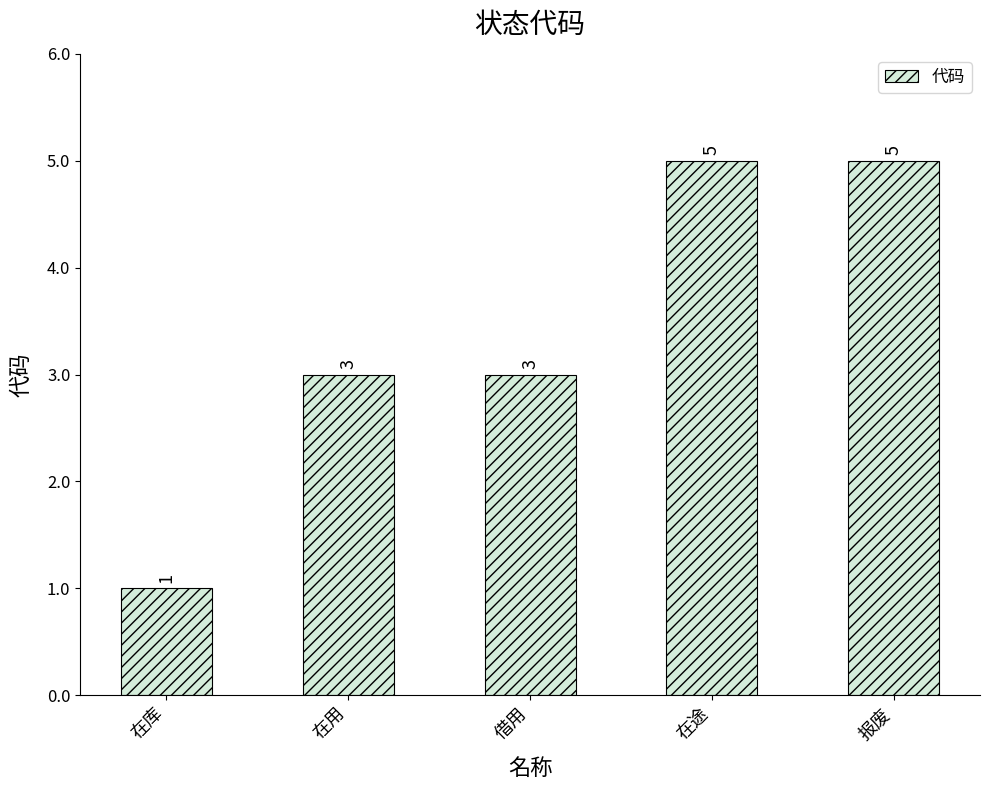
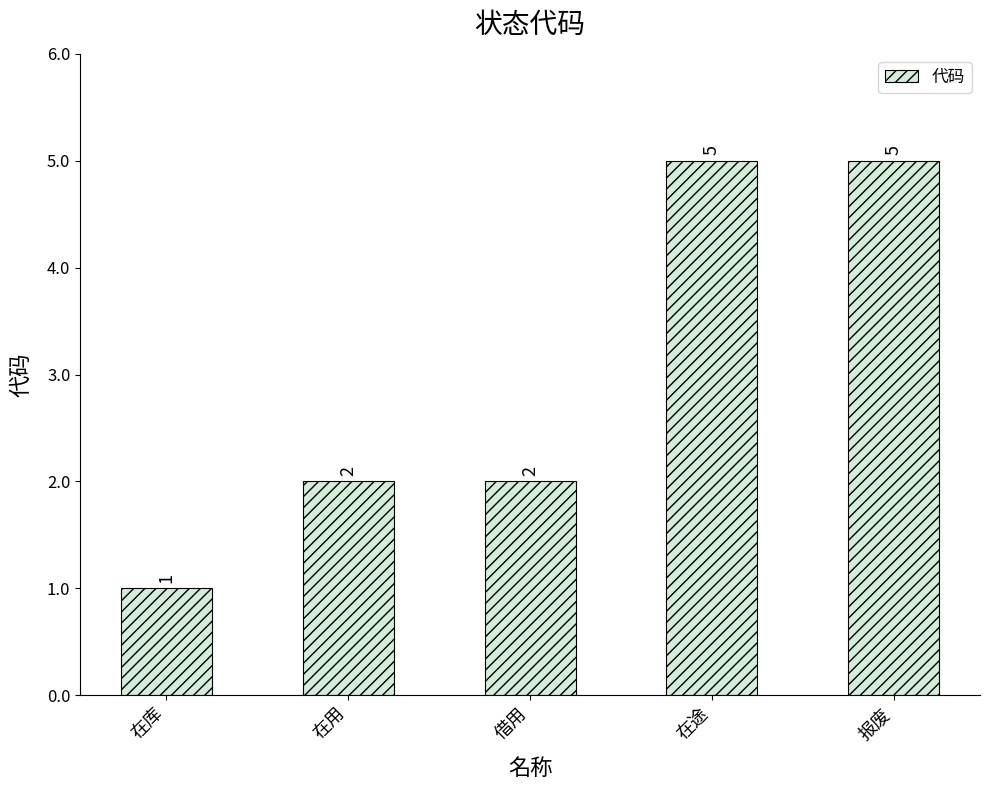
在用: 3 -> 2
借用: 3 -> 2
